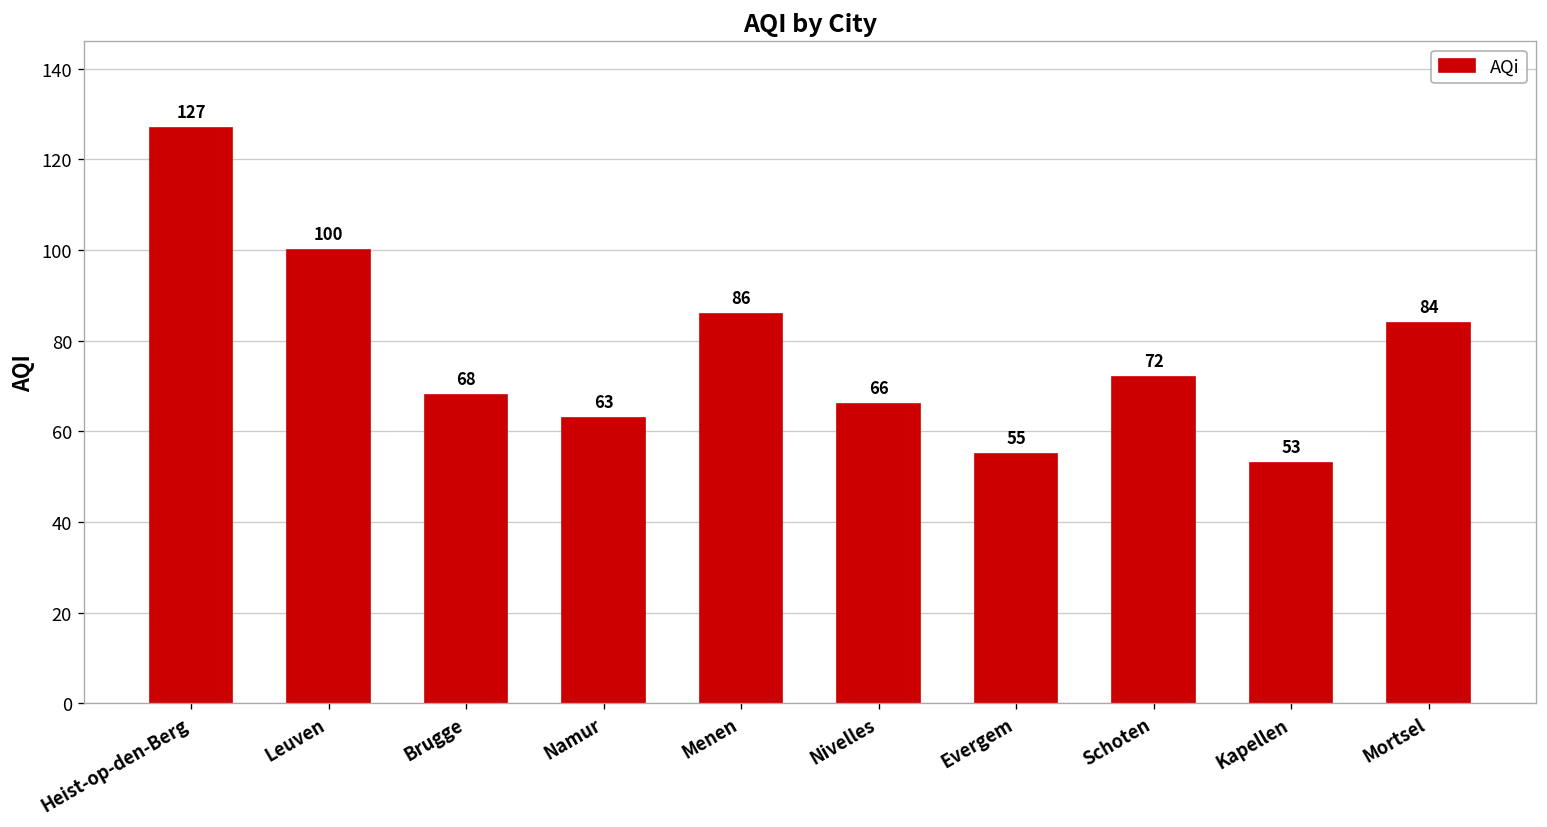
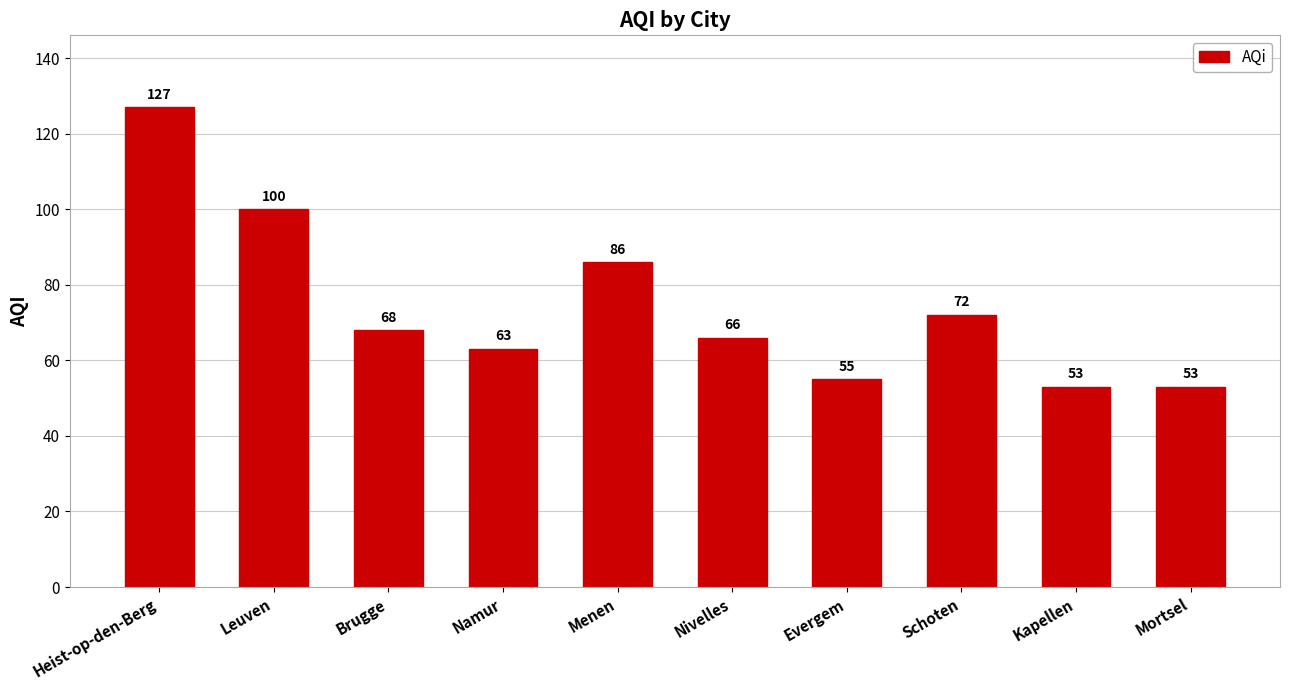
Mortsel: 84 -> 53
